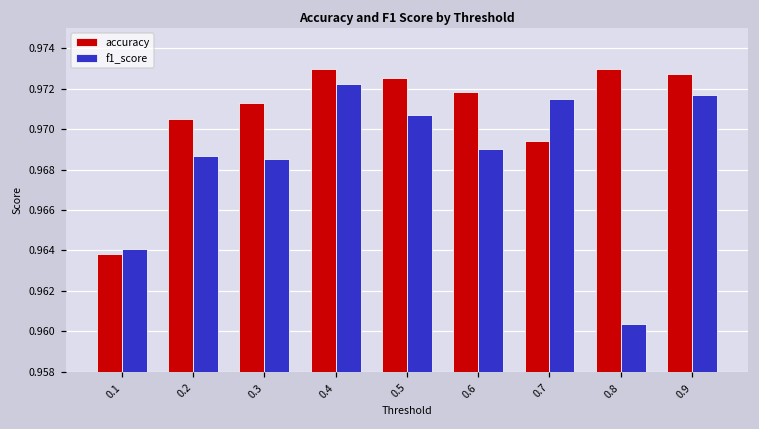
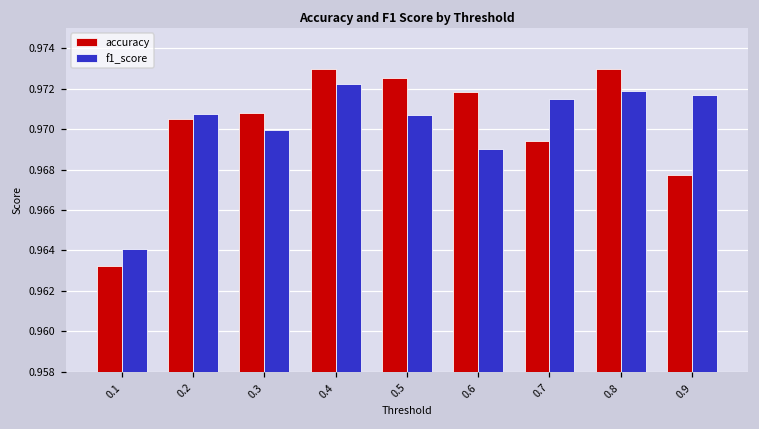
accuracy, 0.1: 0.9638 -> 0.9632
f1_score, 0.2: 0.9687 -> 0.9707
accuracy, 0.3: 0.9713 -> 0.9708
f1_score, 0.3: 0.9685 -> 0.9699
f1_score, 0.8: 0.9604 -> 0.9719
accuracy, 0.9: 0.9727 -> 0.9678
